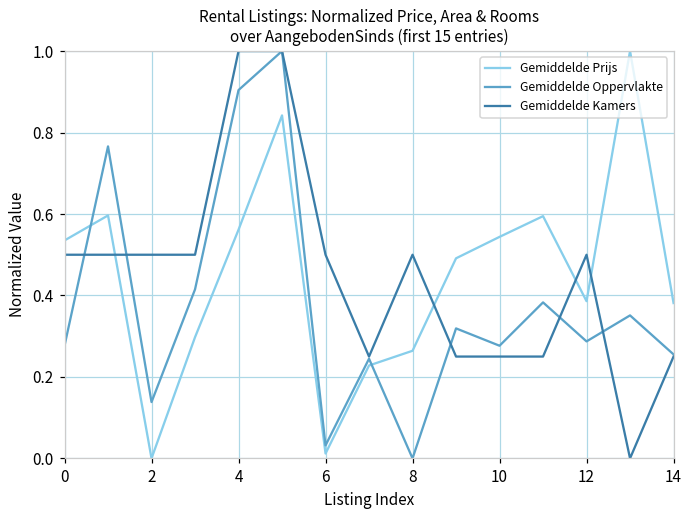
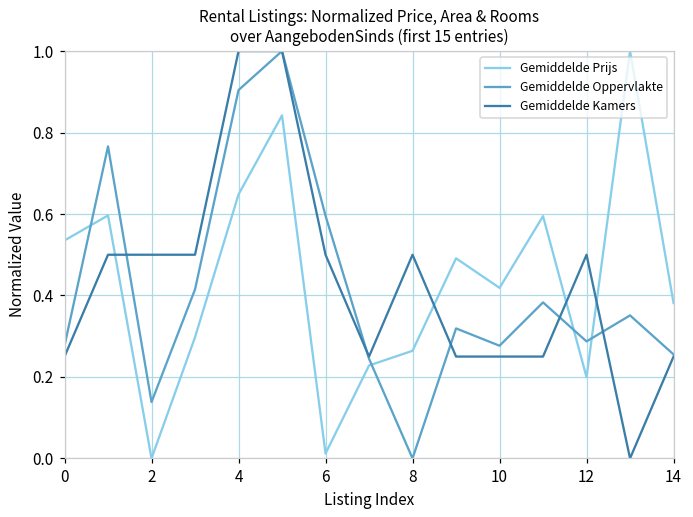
Gemiddelde Kamers, 0: 0.50 -> 0.25
Gemiddelde Prijs, 4: 0.56 -> 0.65
Gemiddelde Oppervlakte, 6: 0.03 -> 0.60
Gemiddelde Prijs, 10: 0.54 -> 0.42
Gemiddelde Prijs, 12: 0.39 -> 0.20
